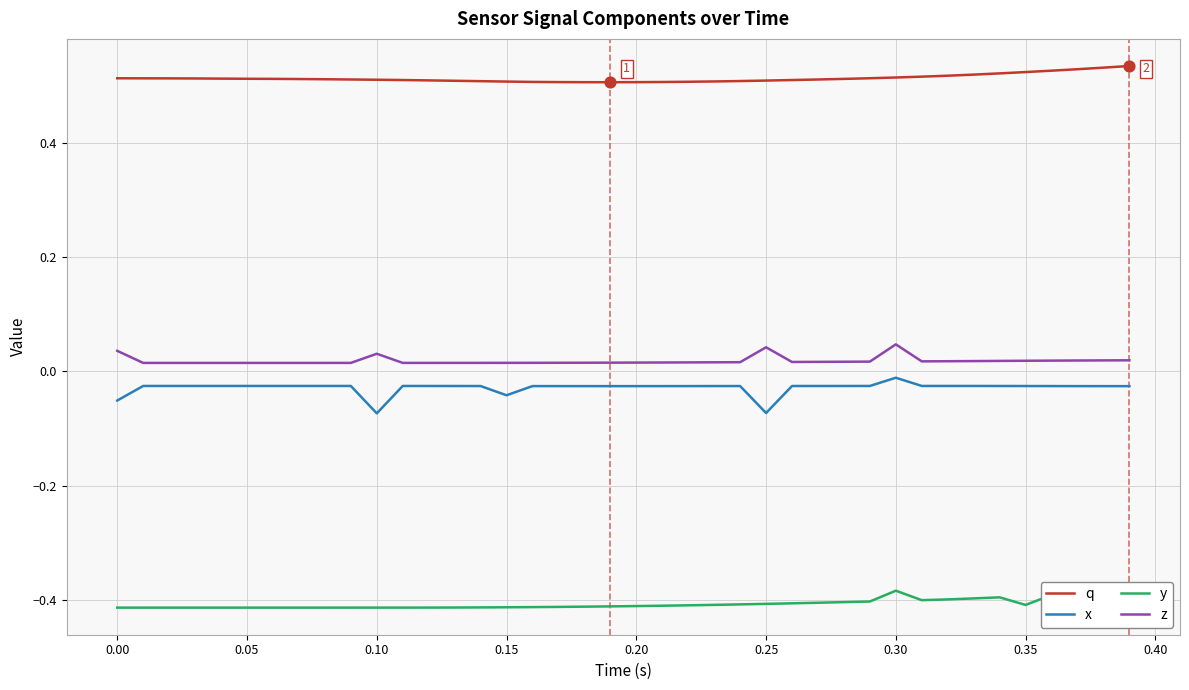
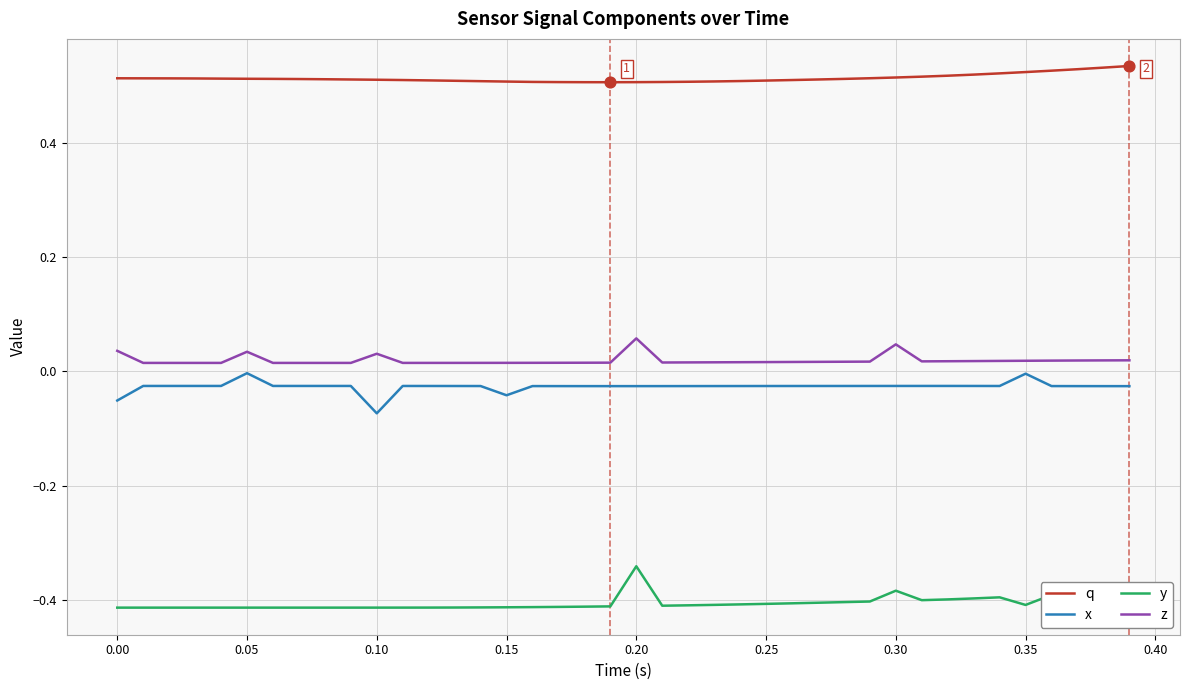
x, 0.05: -0.03 -> 0.00
z, 0.05: 0.01 -> 0.03
y, 0.20: -0.41 -> -0.34
z, 0.20: 0.02 -> 0.06
x, 0.25: -0.07 -> -0.03
z, 0.25: 0.04 -> 0.02
x, 0.30: -0.01 -> -0.03
x, 0.35: -0.03 -> 0.00
